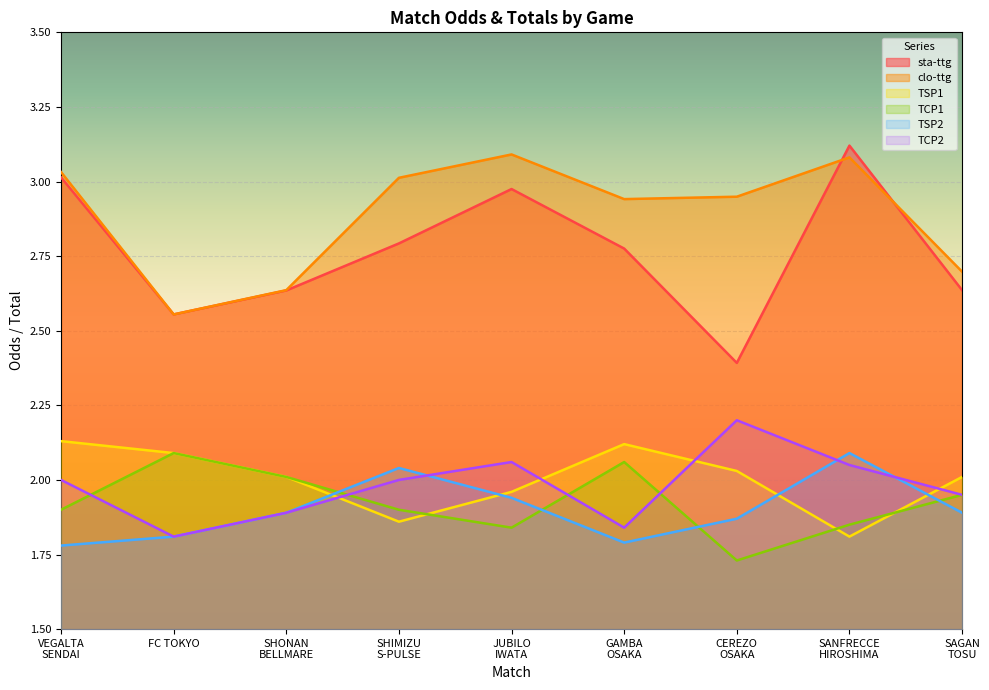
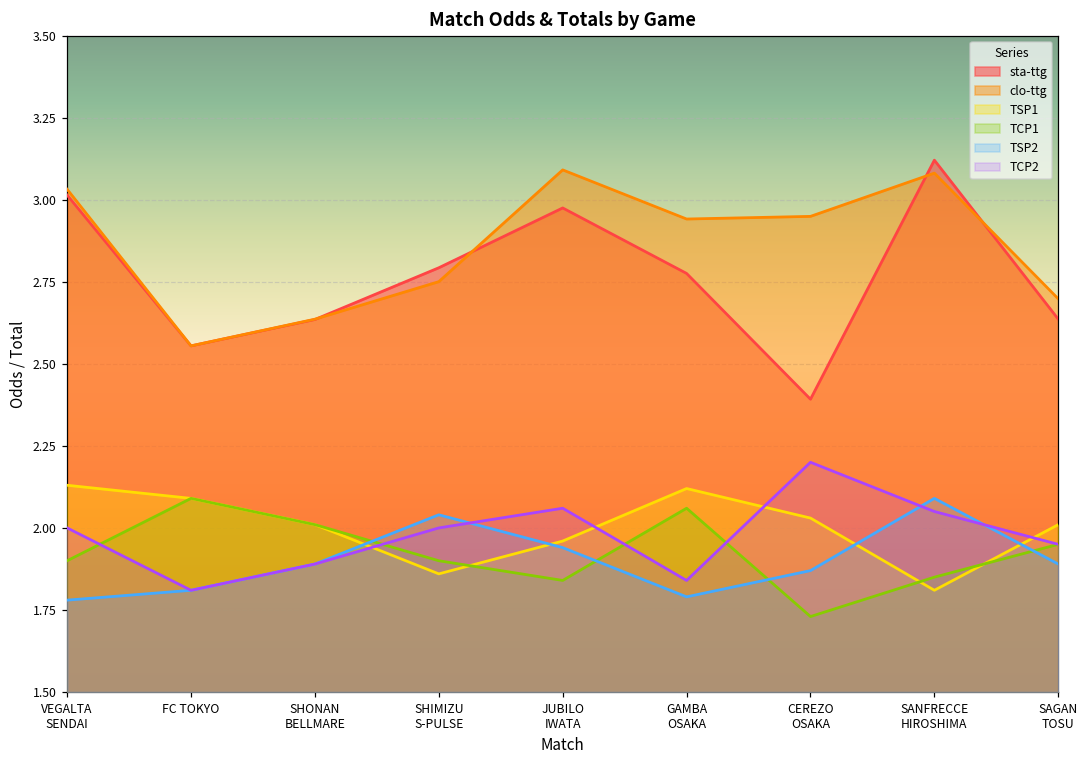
clo-ttg, SHIMIZU S-PULSE: 3.01 -> 2.75
